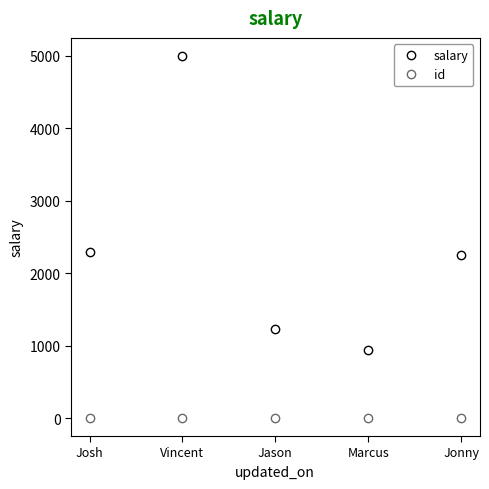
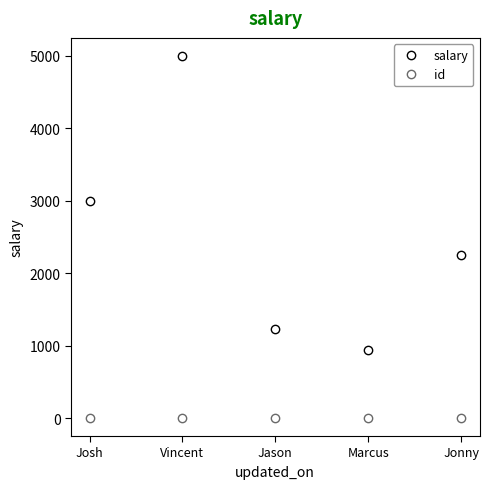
salary, Josh: 2300 -> 3000
